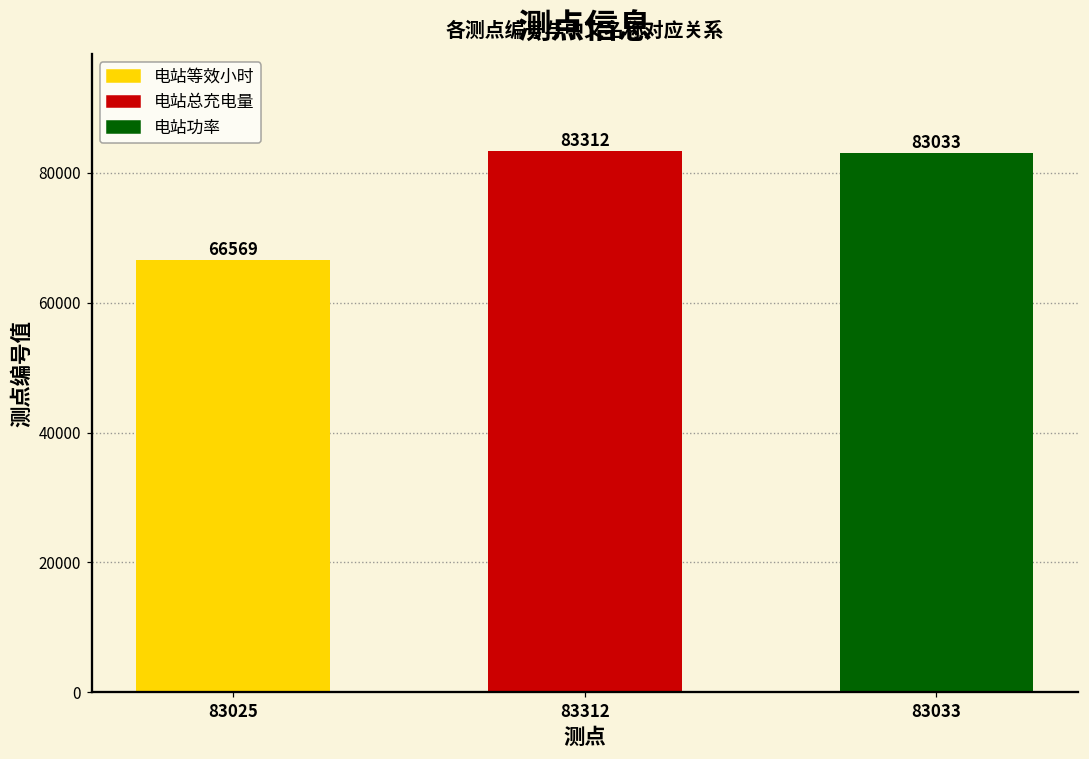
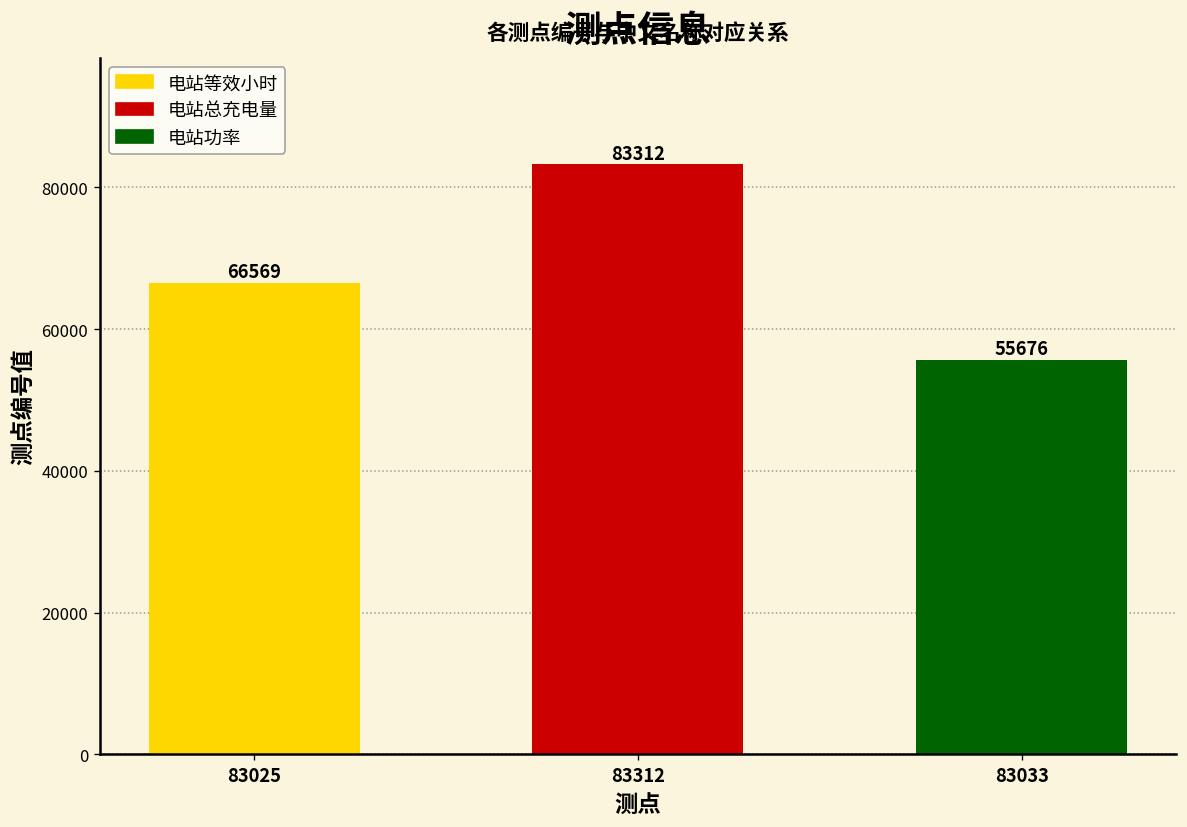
83033: 83033 -> 55676
